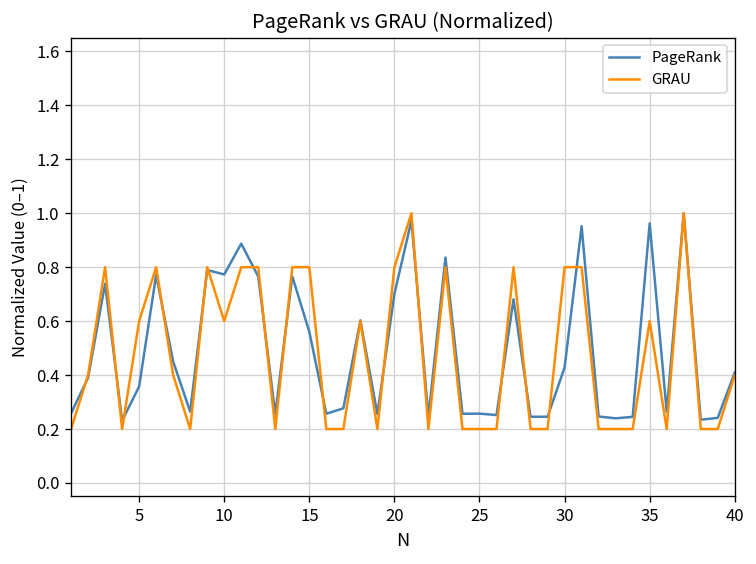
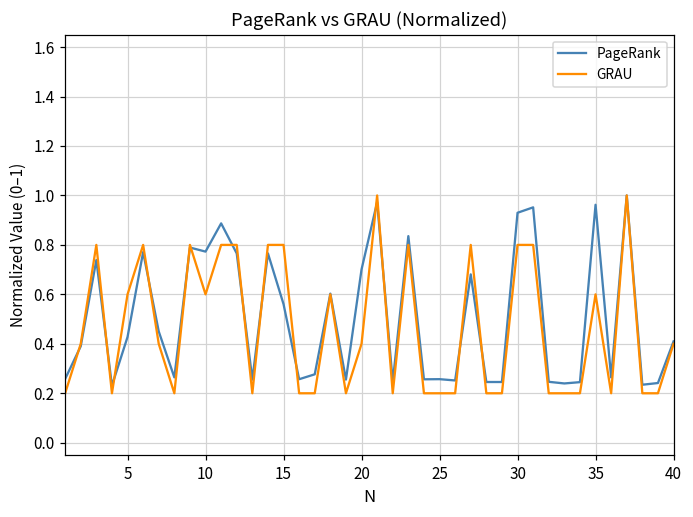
PageRank, 5: 0.36 -> 0.43
GRAU, 20: 0.80 -> 0.40
PageRank, 30: 0.43 -> 0.93
